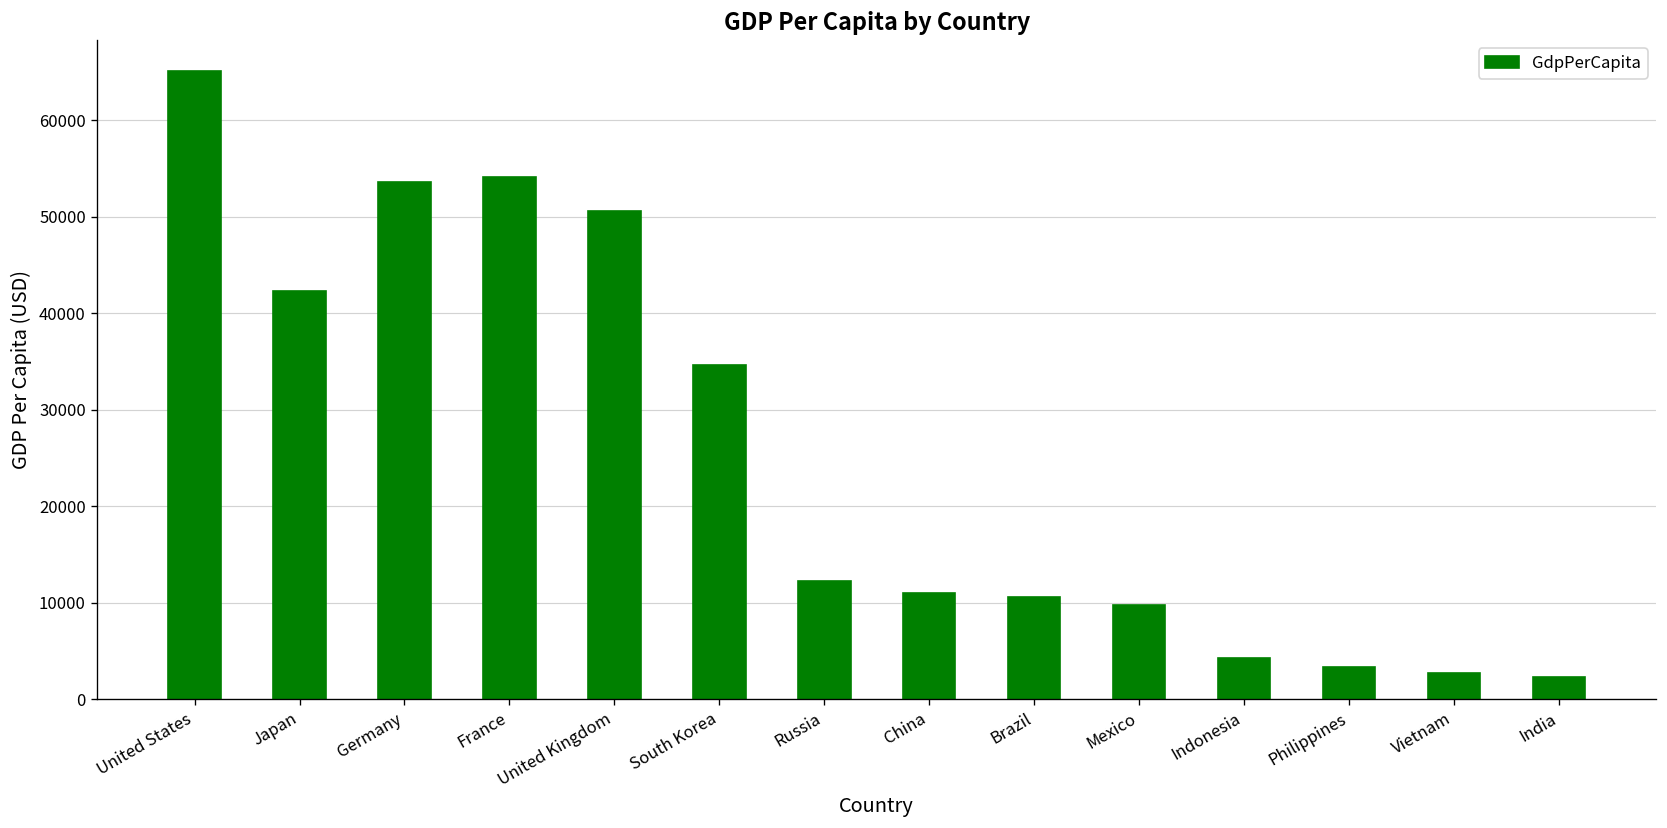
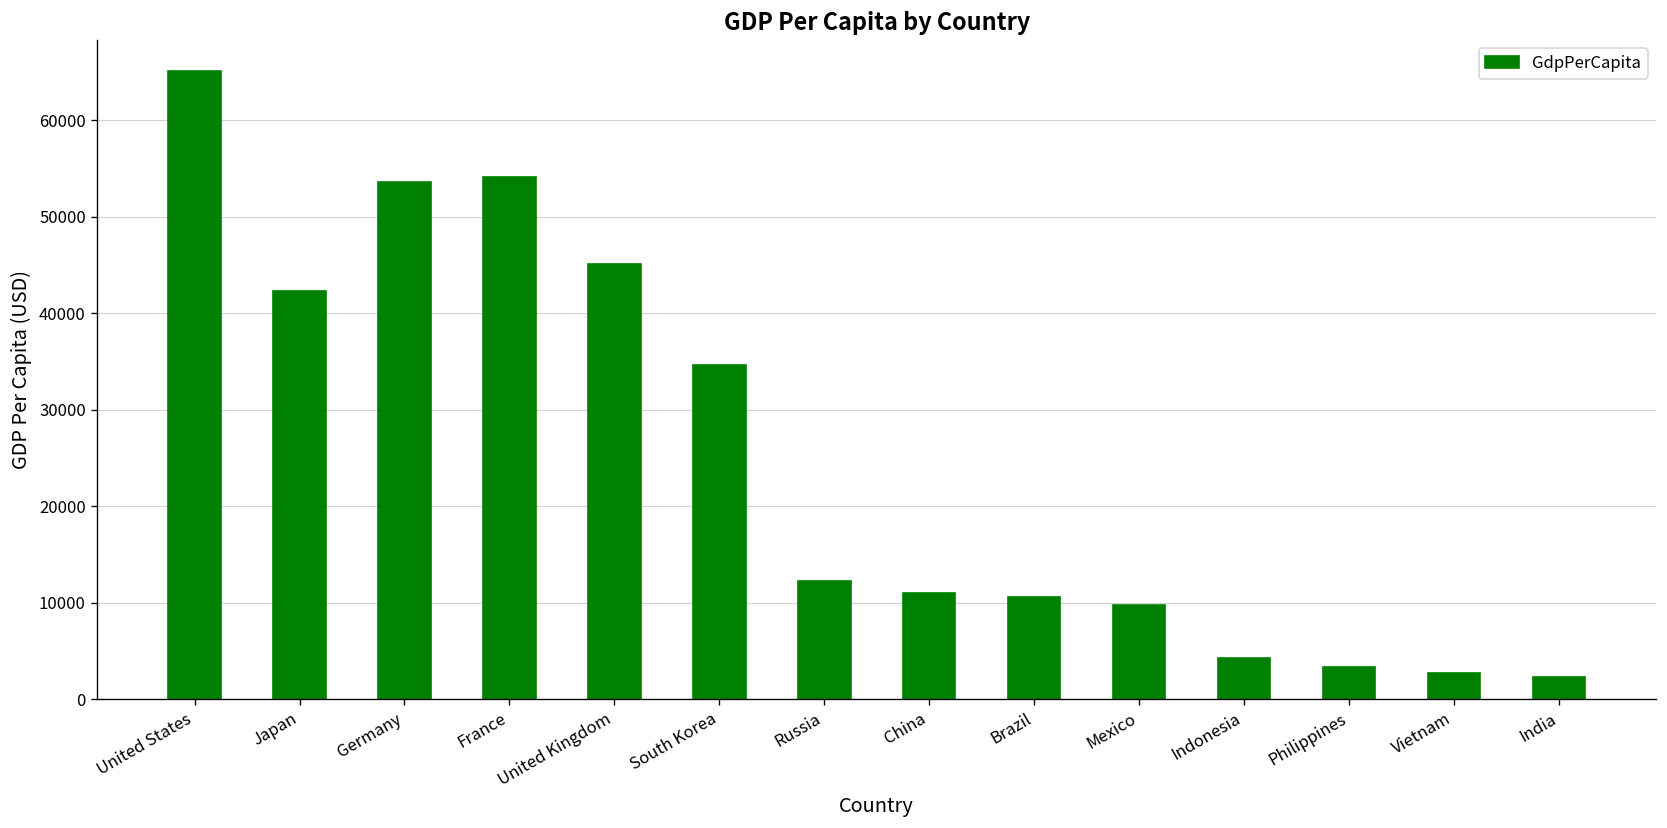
United Kingdom: 51000 -> 45000
